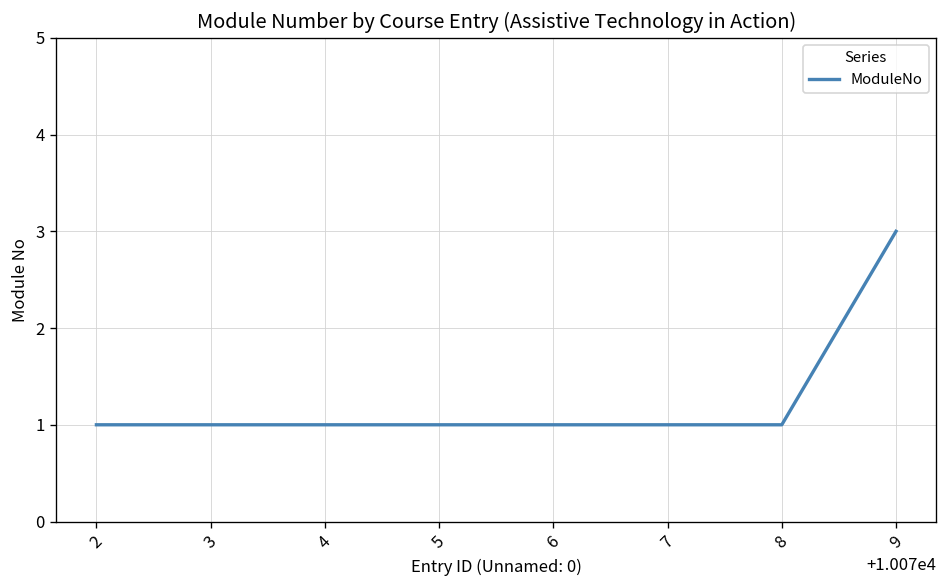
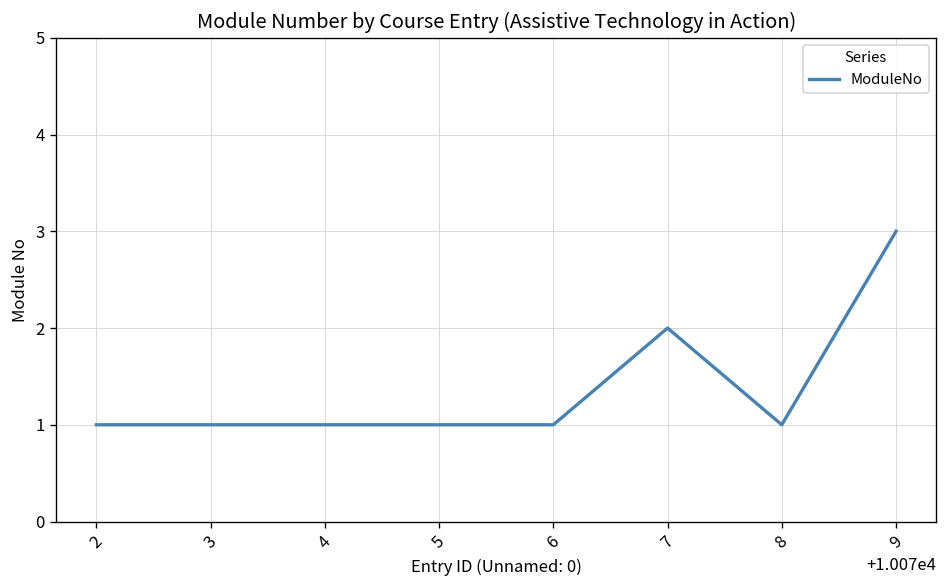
7: 1 -> 2
